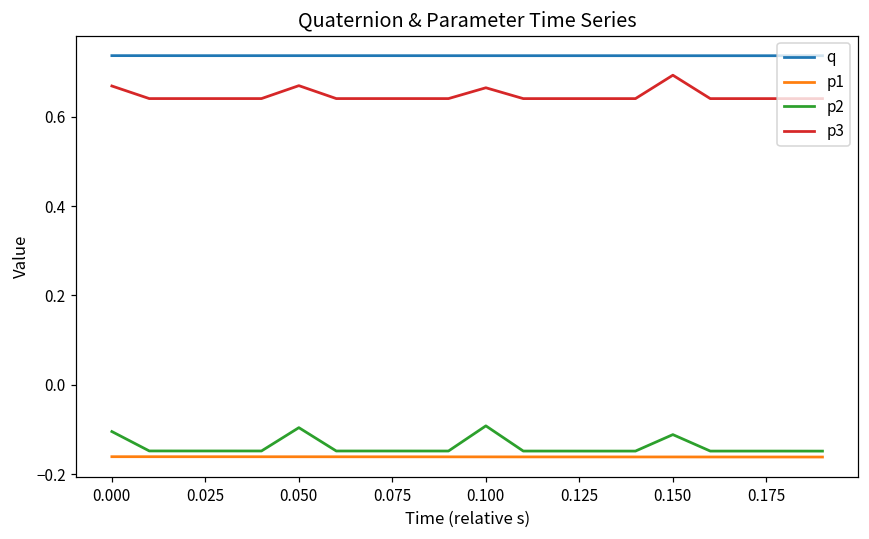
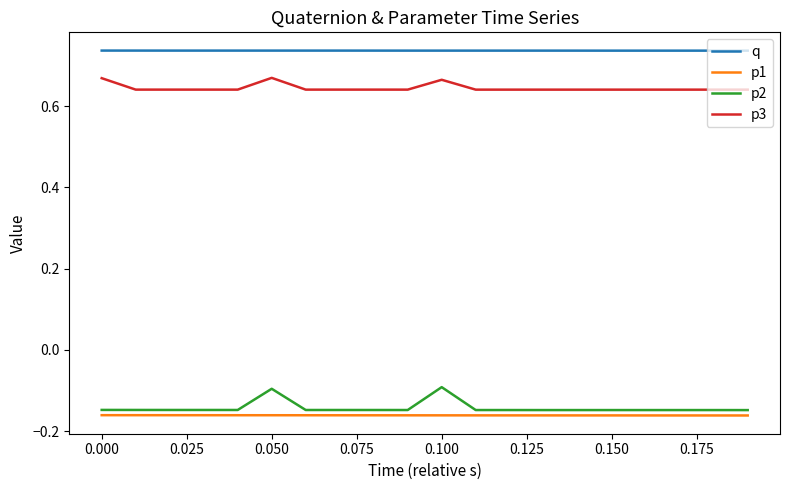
p2, 0.000: -0.10 -> -0.15
p2, 0.150: -0.11 -> -0.15
p3, 0.150: 0.69 -> 0.64
